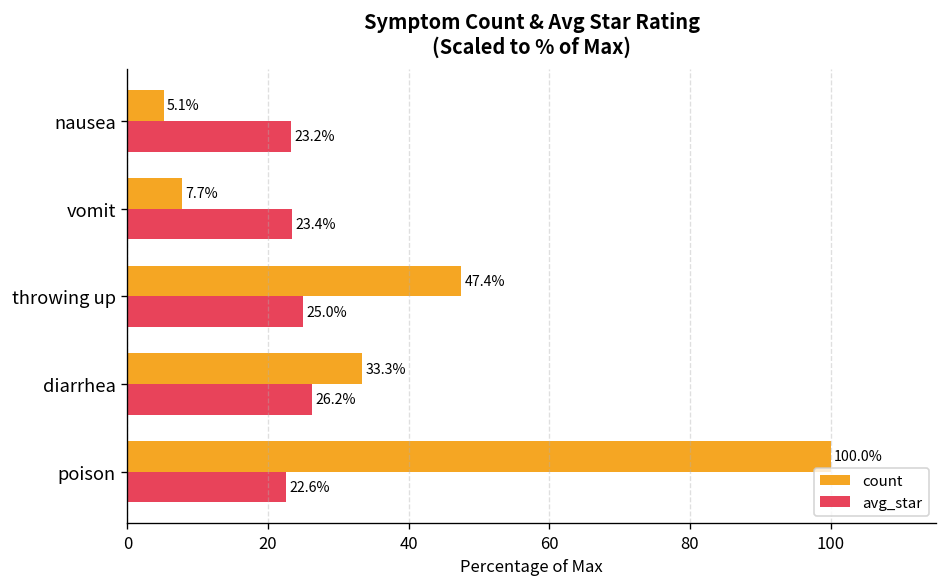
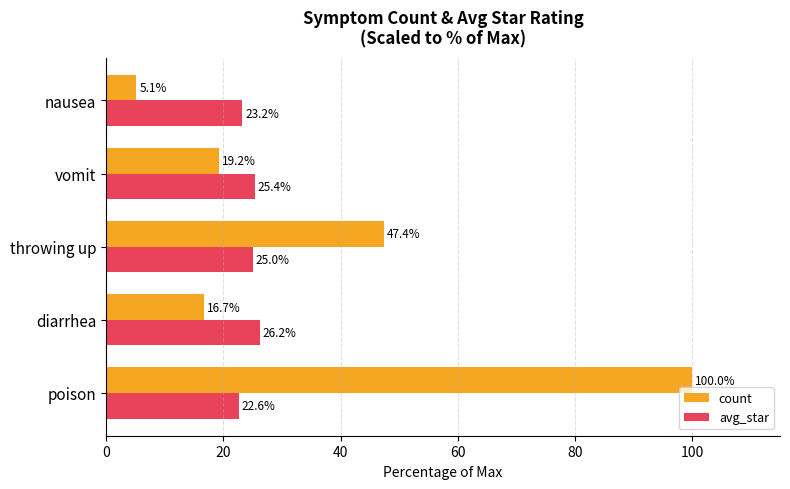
count, vomit: 7.7% -> 19.2%
avg_star, vomit: 23.4% -> 25.4%
count, diarrhea: 33.3% -> 16.7%
